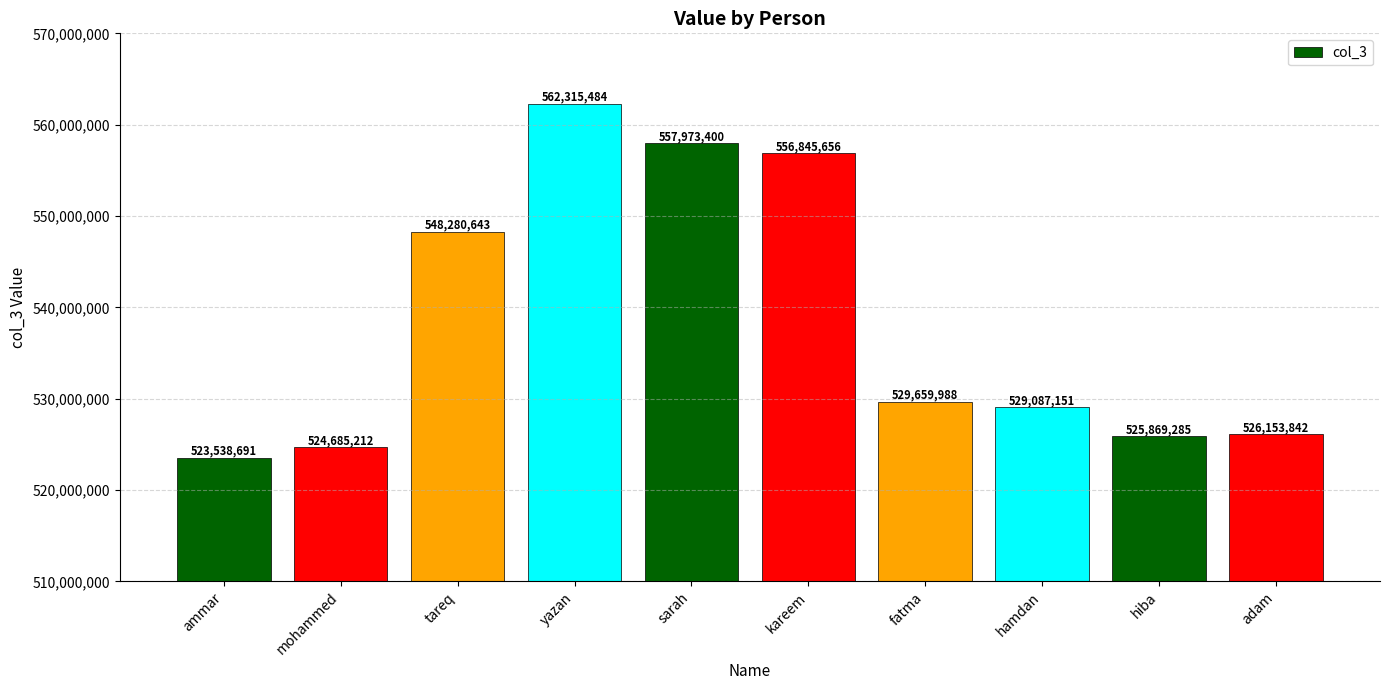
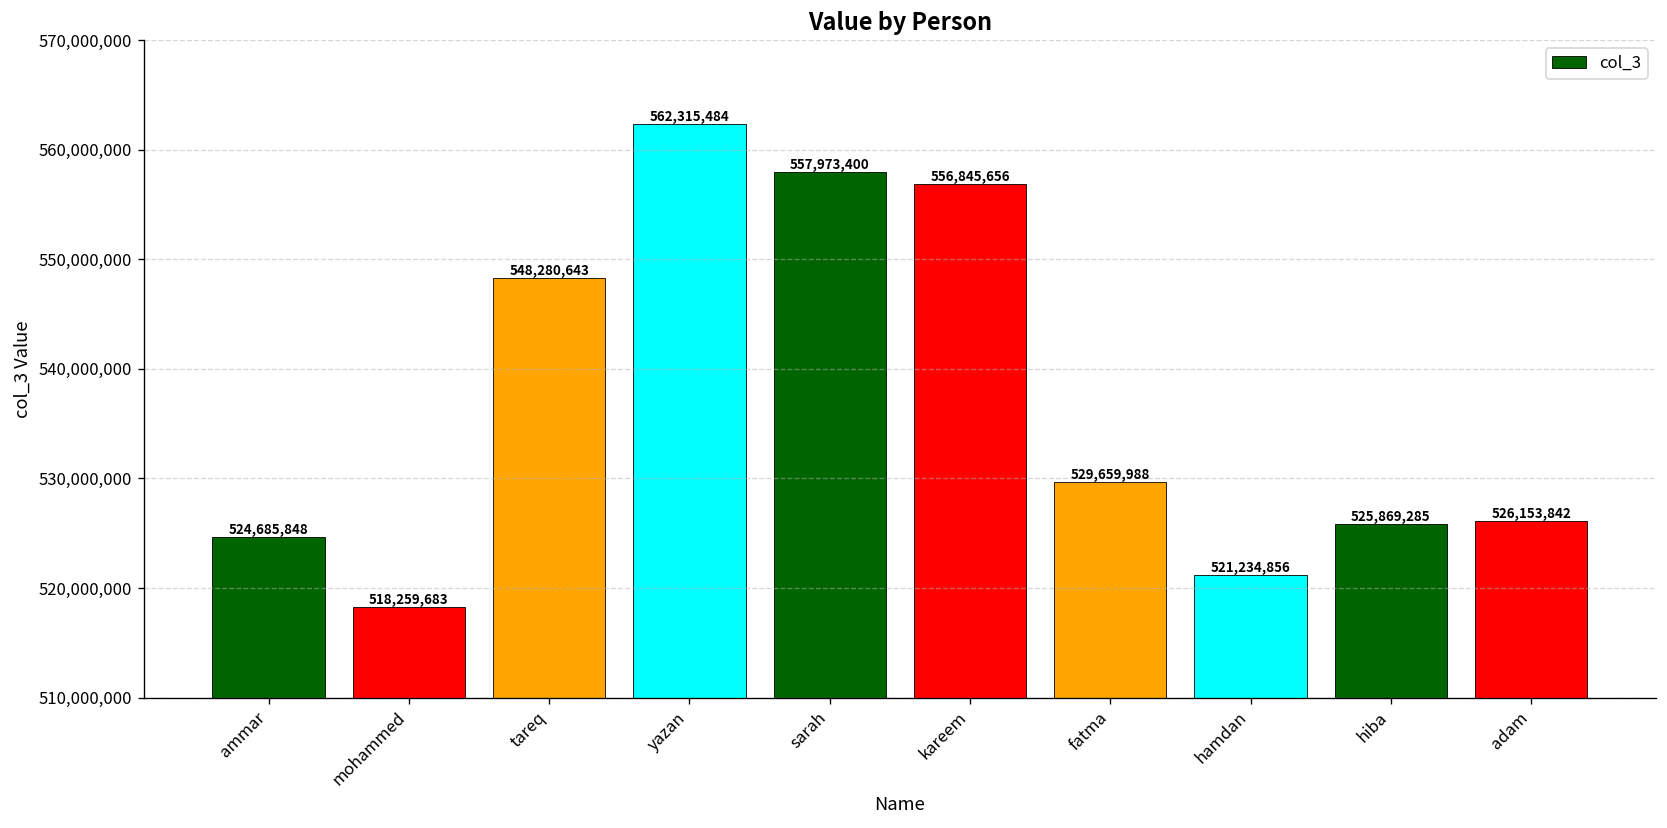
ammar: 523,538,691 -> 524,685,848
mohammed: 524,685,212 -> 518,259,683
hamdan: 529,087,151 -> 521,234,856
